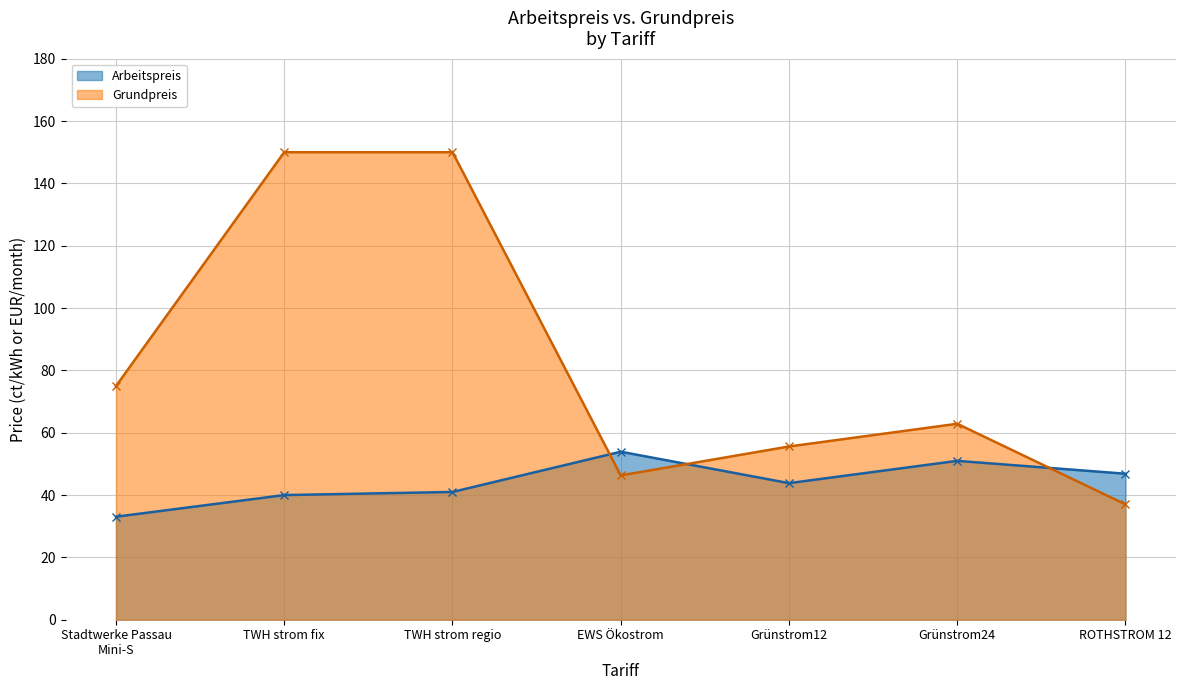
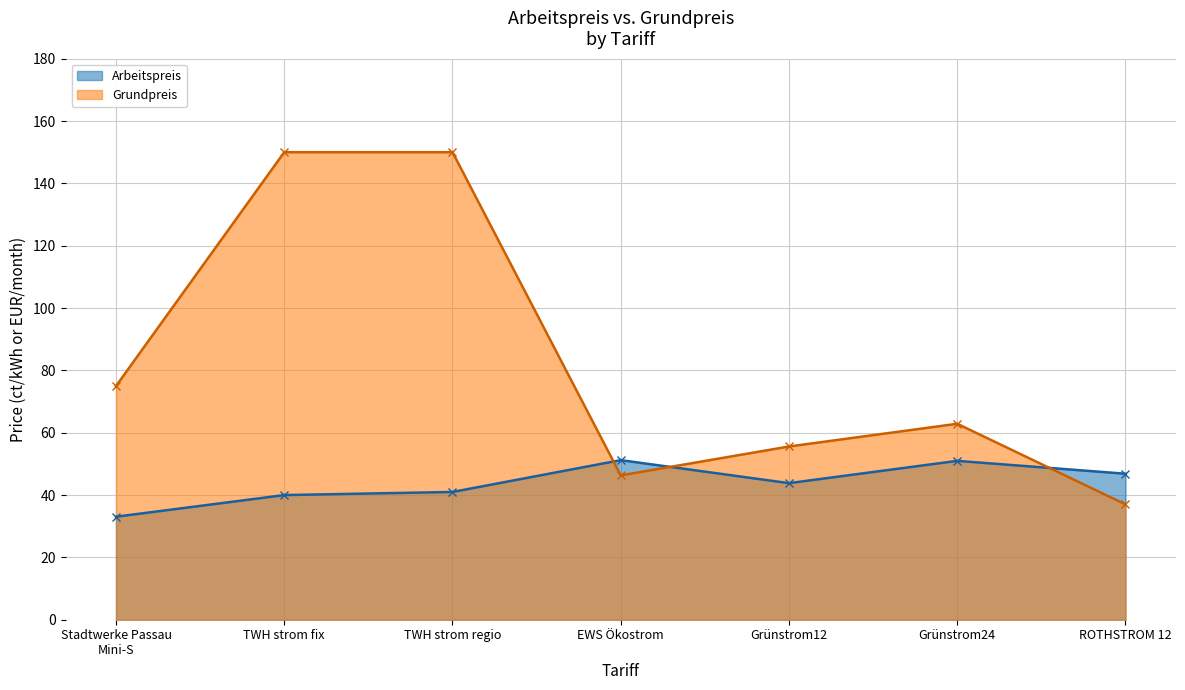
Arbeitspreis, EWS Ökostrom: 54 -> 51
